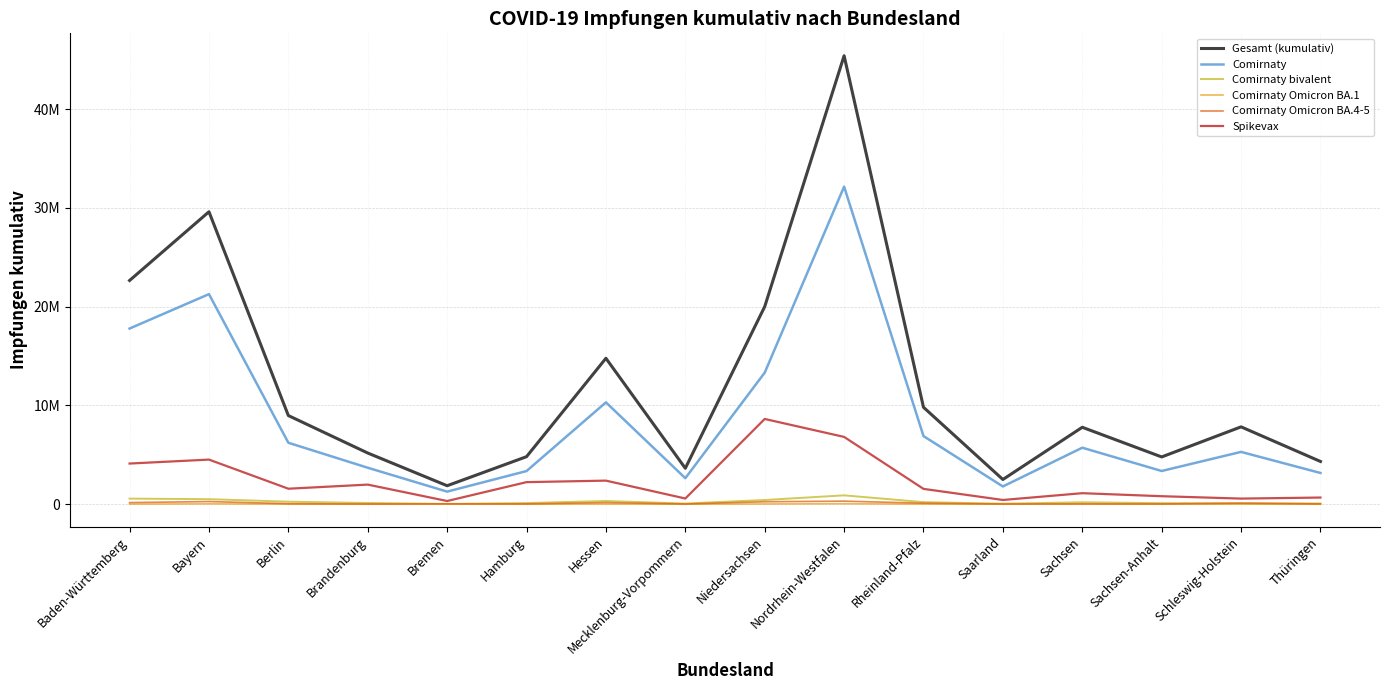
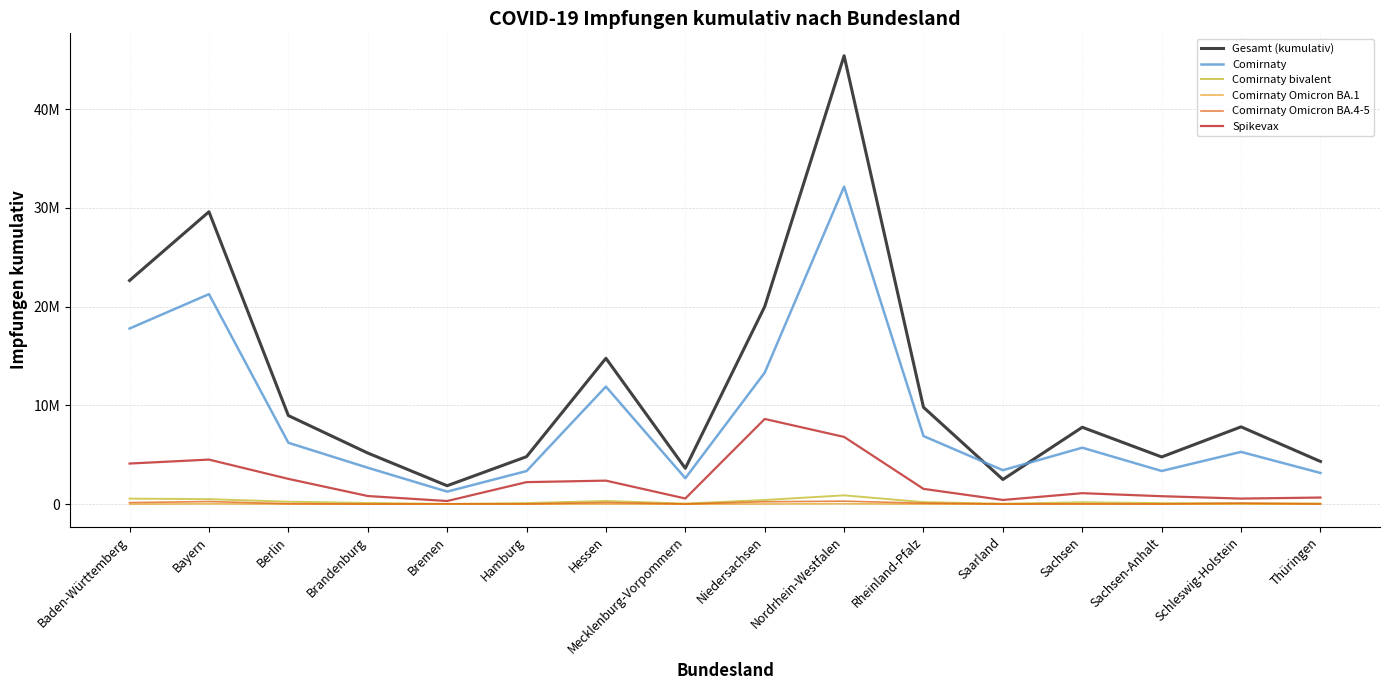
Spikevax, Berlin: 2000000 -> 3000000
Spikevax, Brandenburg: 2000000 -> 1000000
Comirnaty, Hessen: 10000000 -> 12000000
Comirnaty, Saarland: 2000000 -> 3000000
